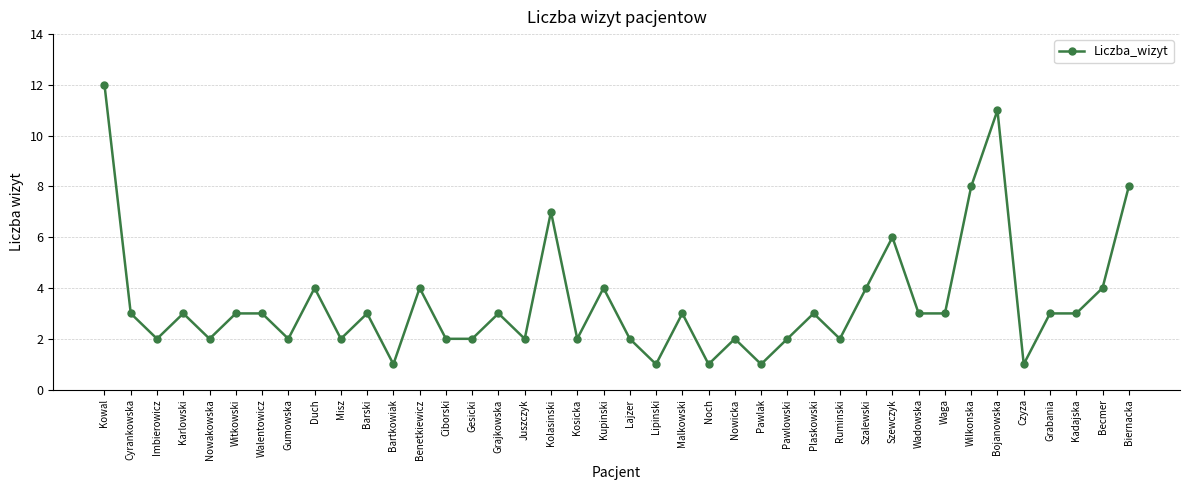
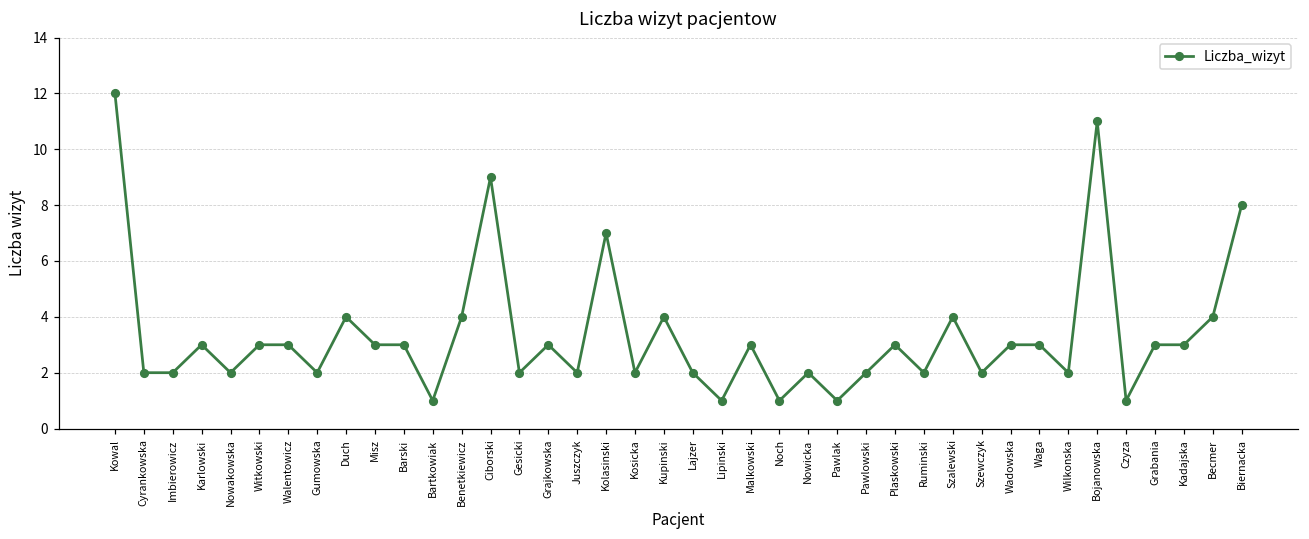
Cyrankowska: 3 -> 2
Misz: 2 -> 3
Ciborski: 2 -> 9
Szewczyk: 6 -> 2
Wilkonska: 8 -> 2
